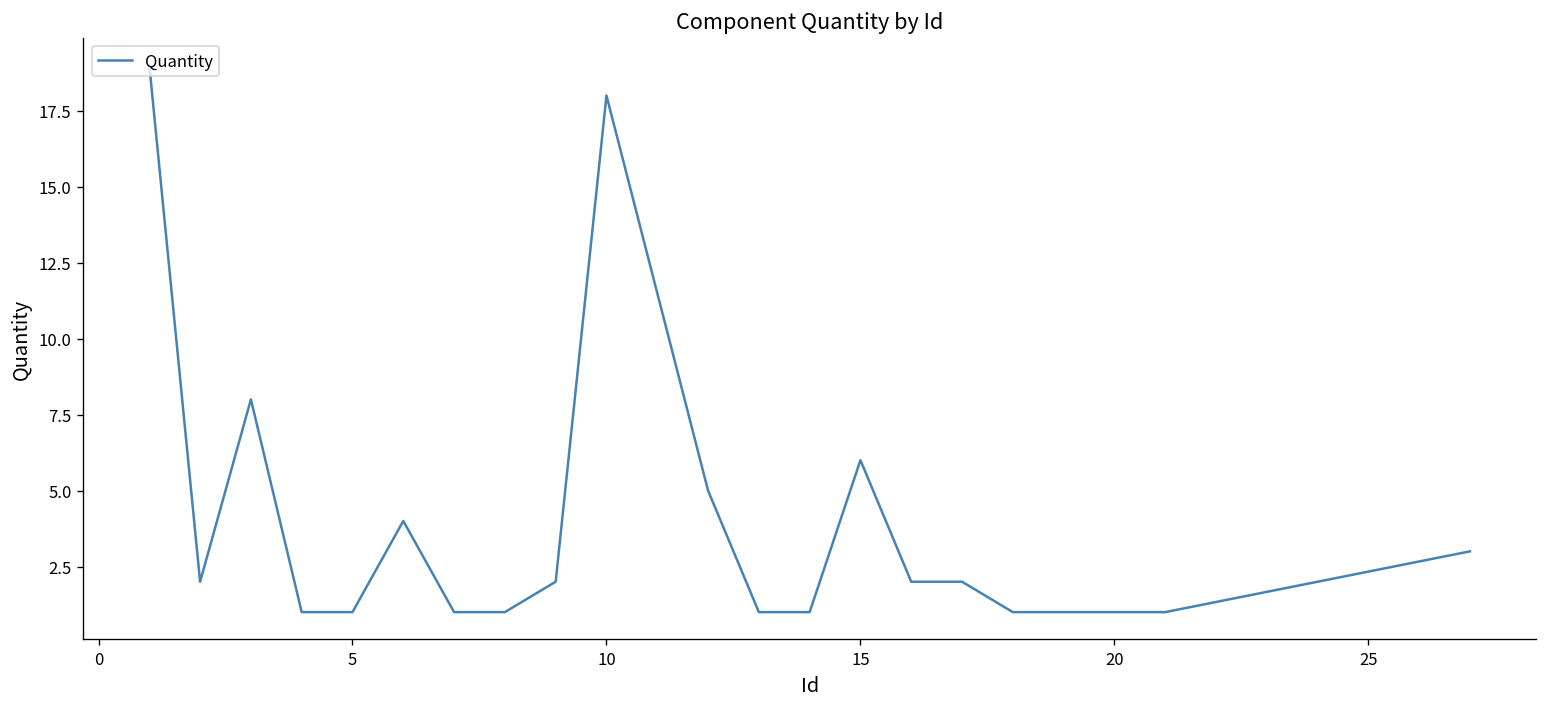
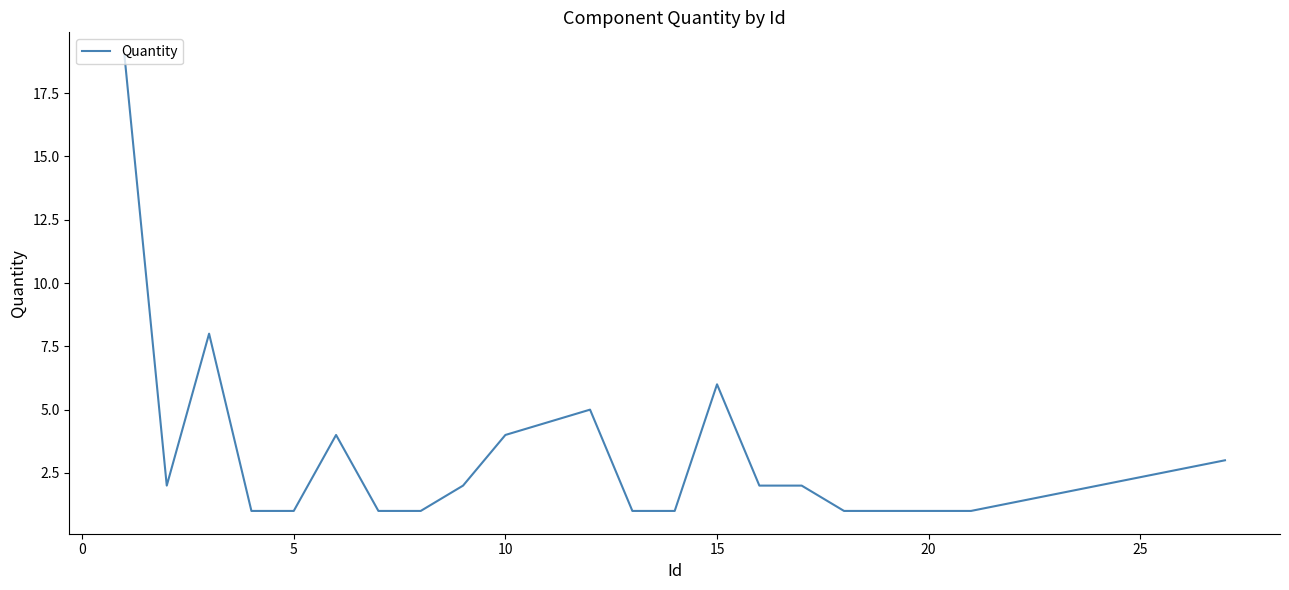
10: 18 -> 4
